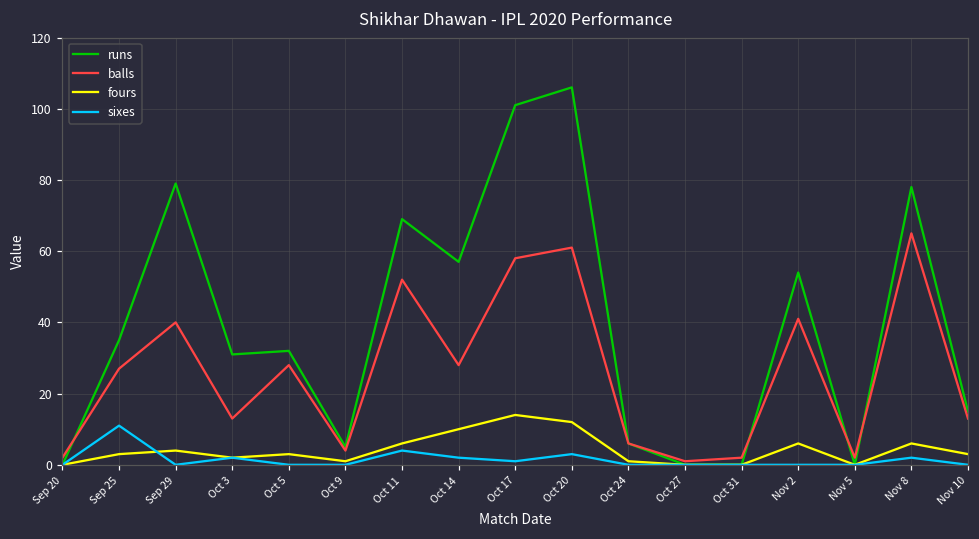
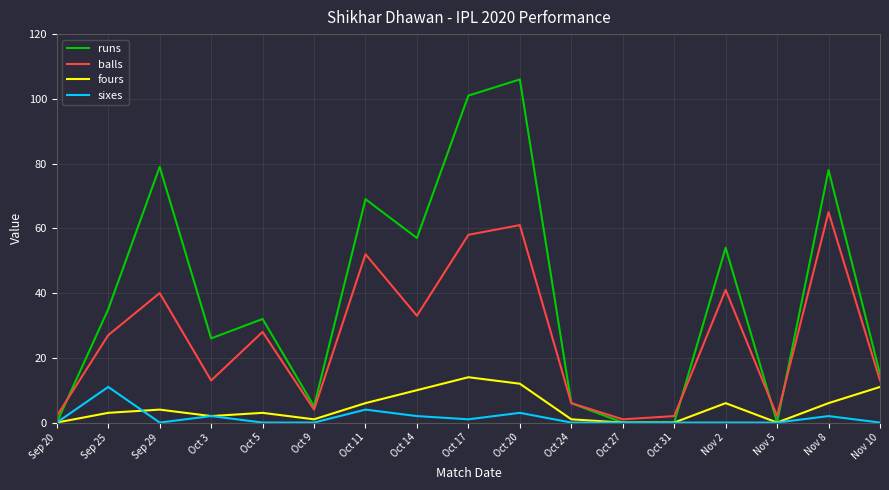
runs, Oct 3: 31 -> 26
balls, Oct 14: 28 -> 33
fours, Nov 10: 3 -> 11
